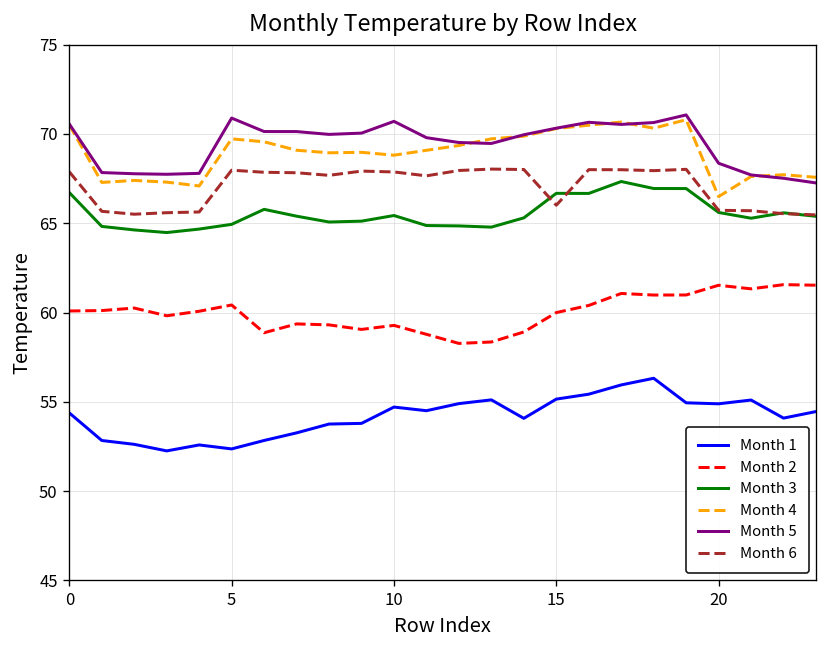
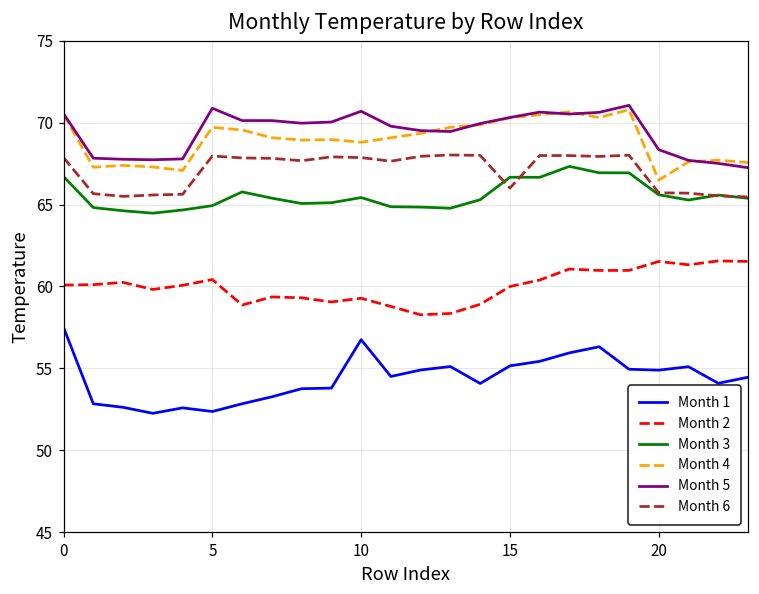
Month 1, 0: 54.4 -> 57.5
Month 1, 10: 54.7 -> 56.8
